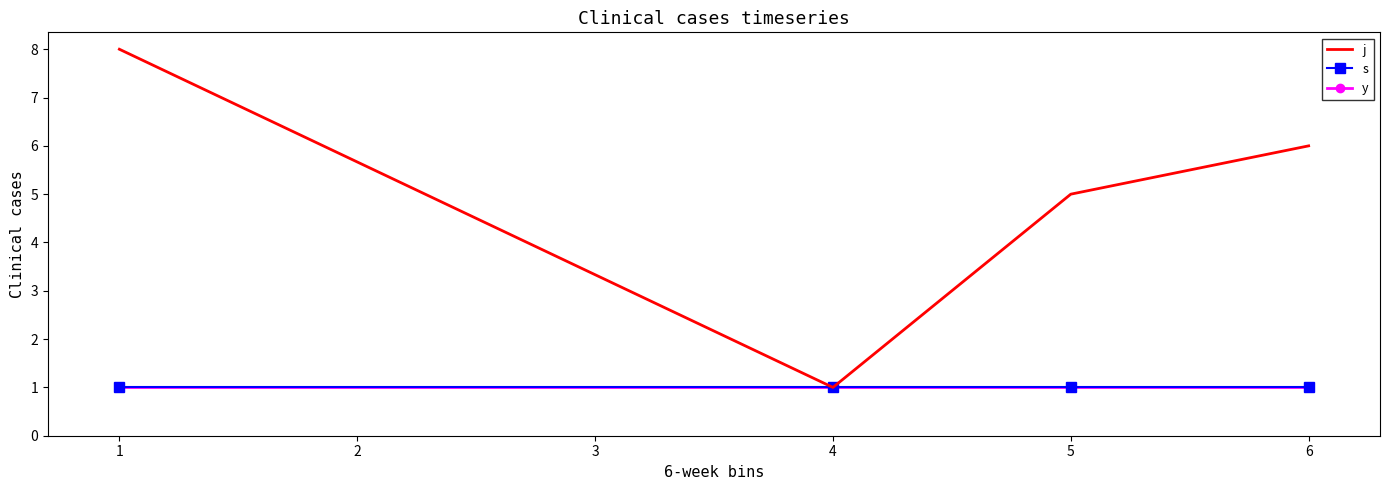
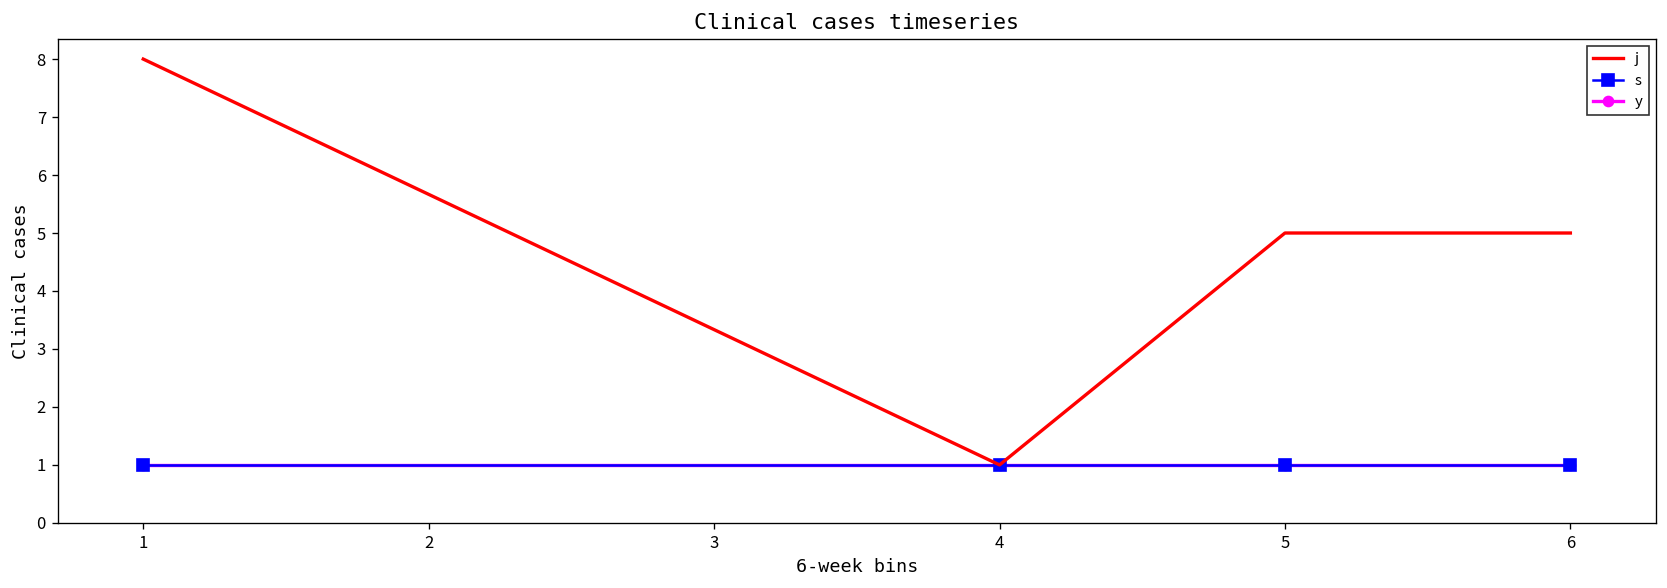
j, 6: 6 -> 5
